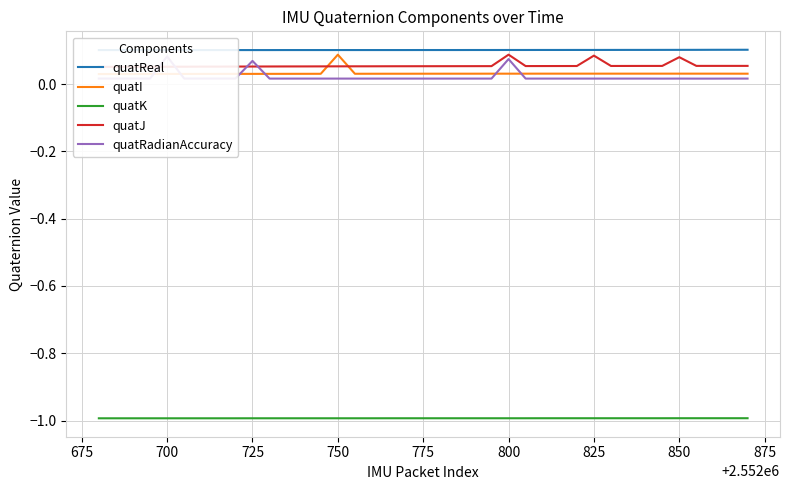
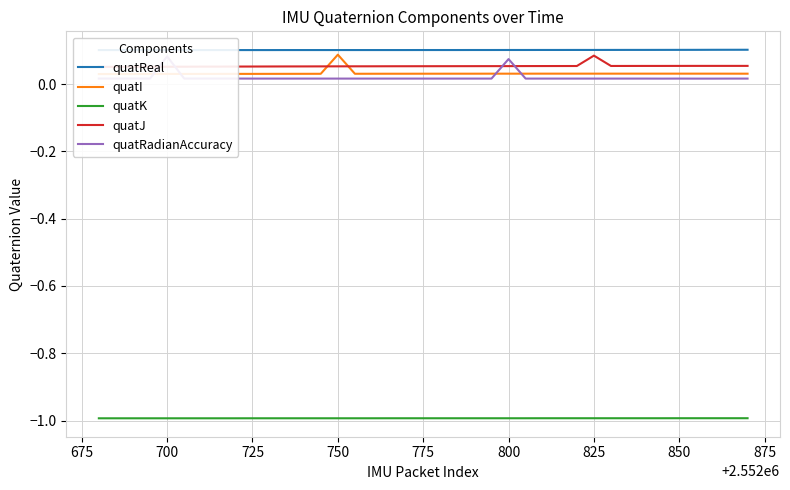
quatRadianAccuracy, 725: 0.07 -> 0.02
quatJ, 800: 0.09 -> 0.05
quatJ, 850: 0.08 -> 0.05
